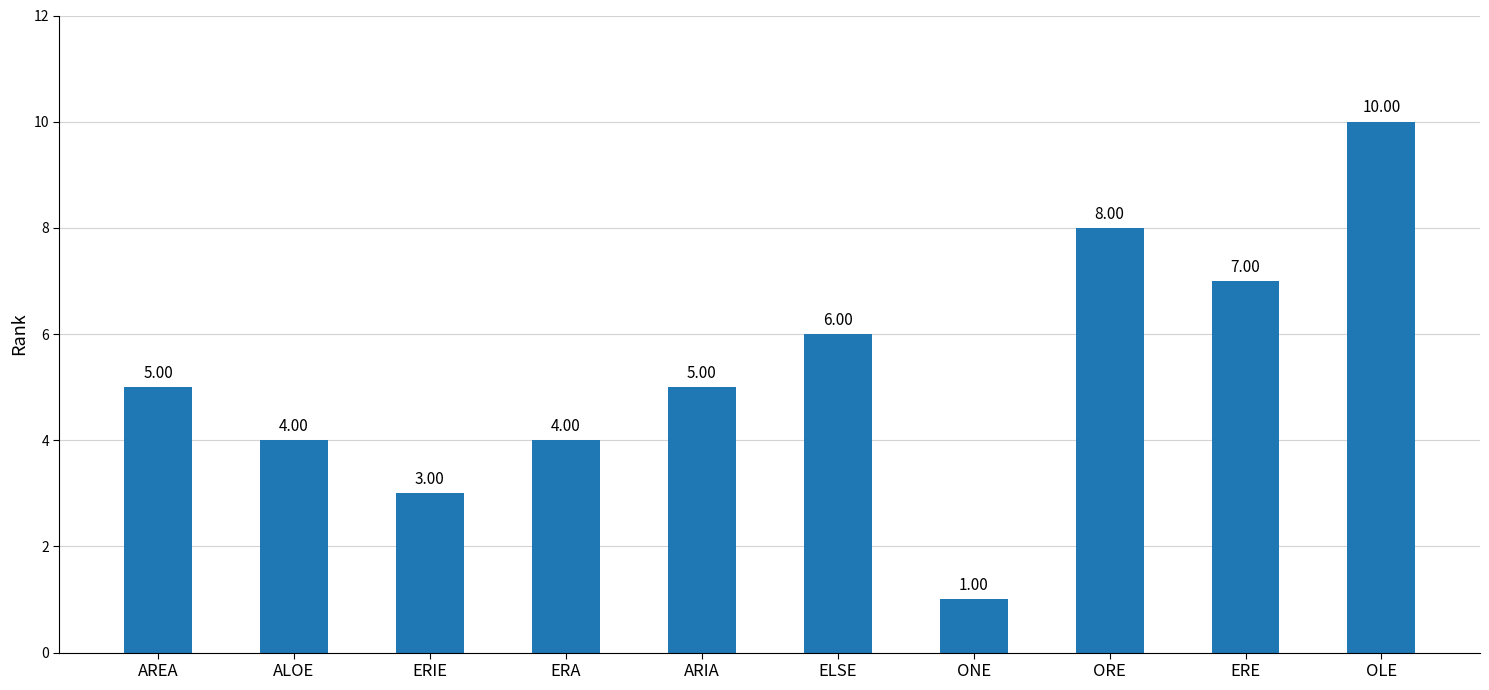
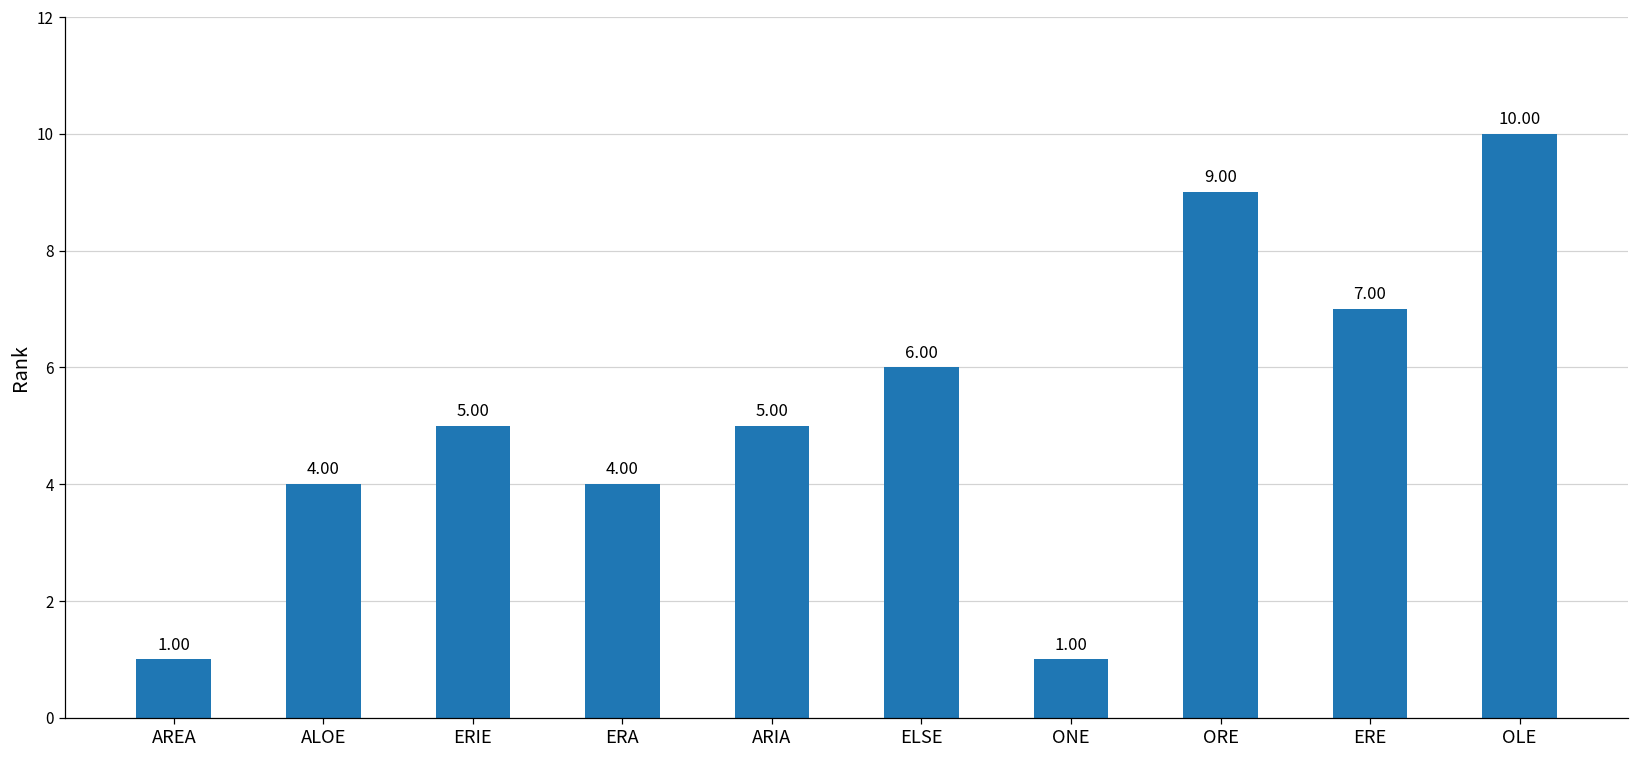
AREA: 5.00 -> 1.00
ERIE: 3.00 -> 5.00
ORE: 8.00 -> 9.00
